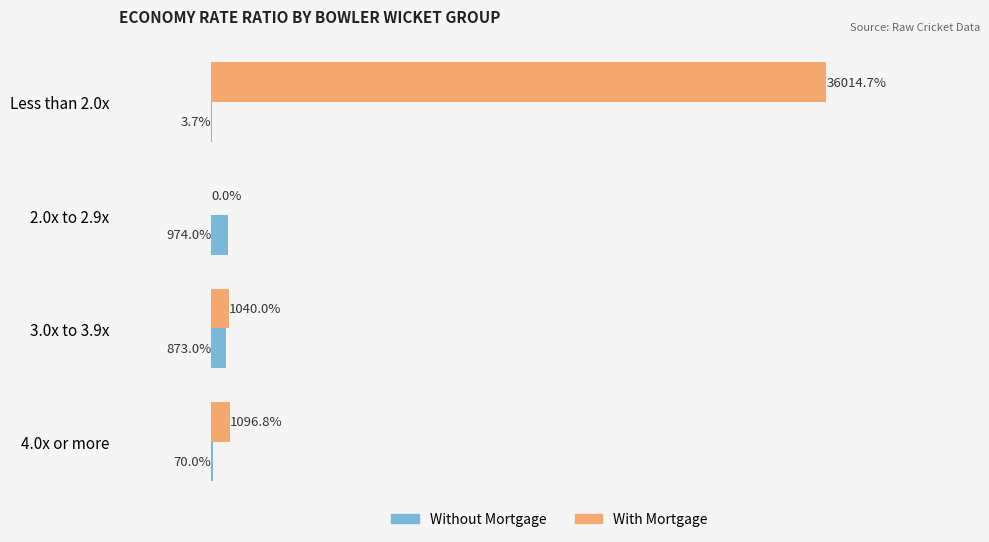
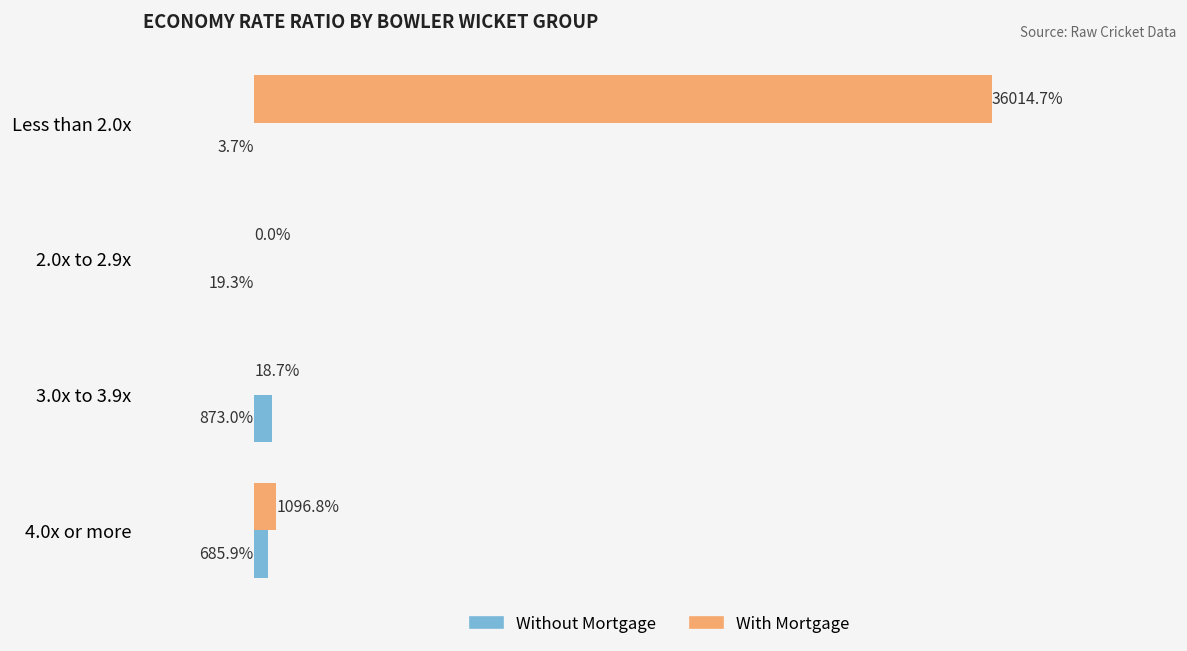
Without Mortgage, 2.0x to 2.9x: 974.0% -> 19.3%
With Mortgage, 3.0x to 3.9x: 1040.0% -> 18.7%
Without Mortgage, 4.0x or more: 70.0% -> 685.9%
